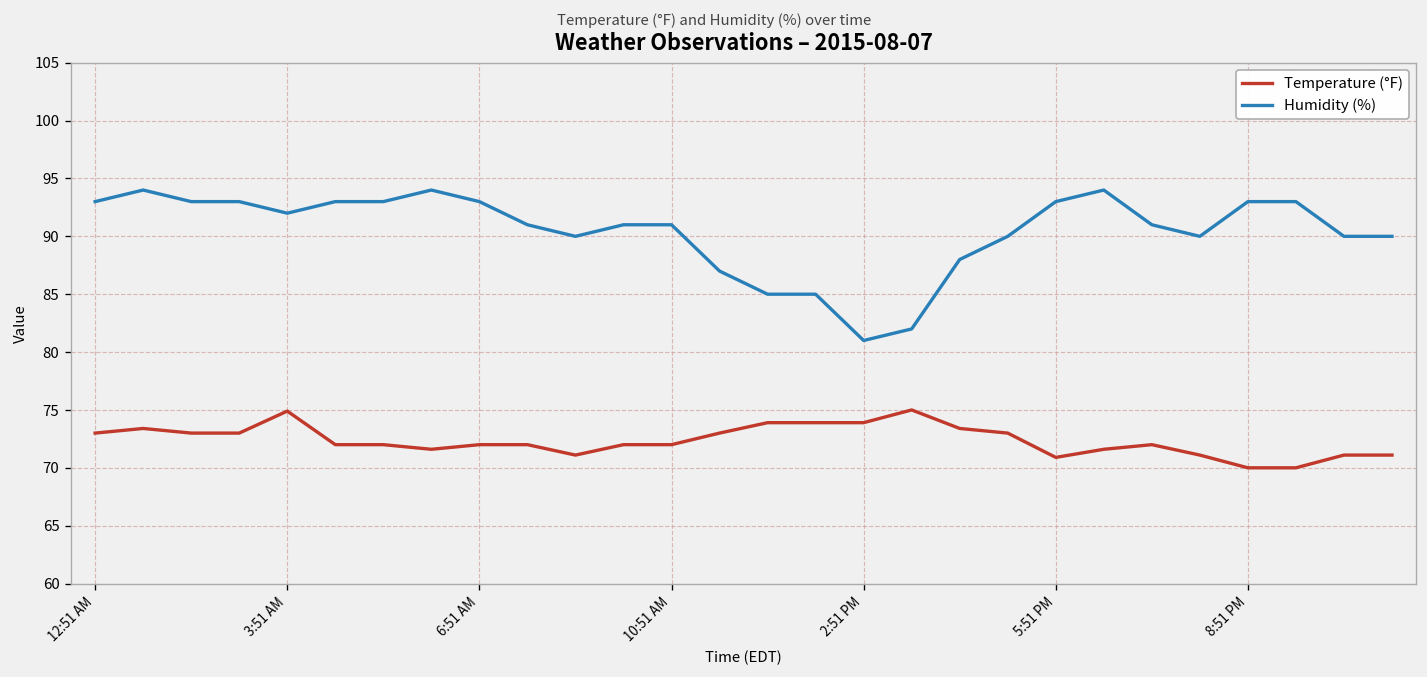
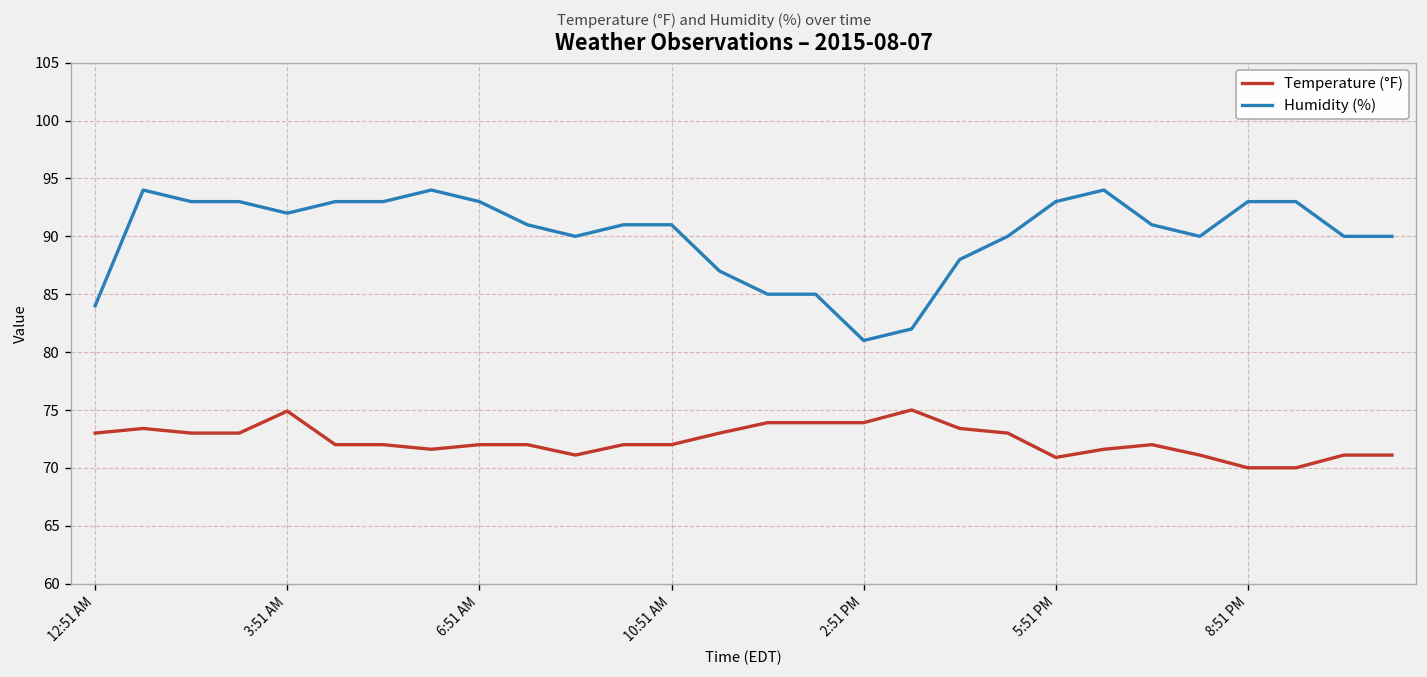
Humidity (%), 12:51 AM: 93 -> 84
